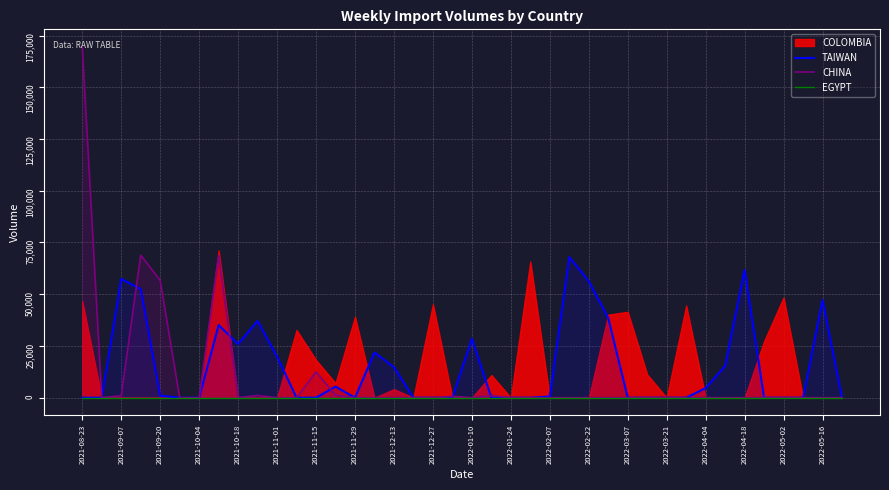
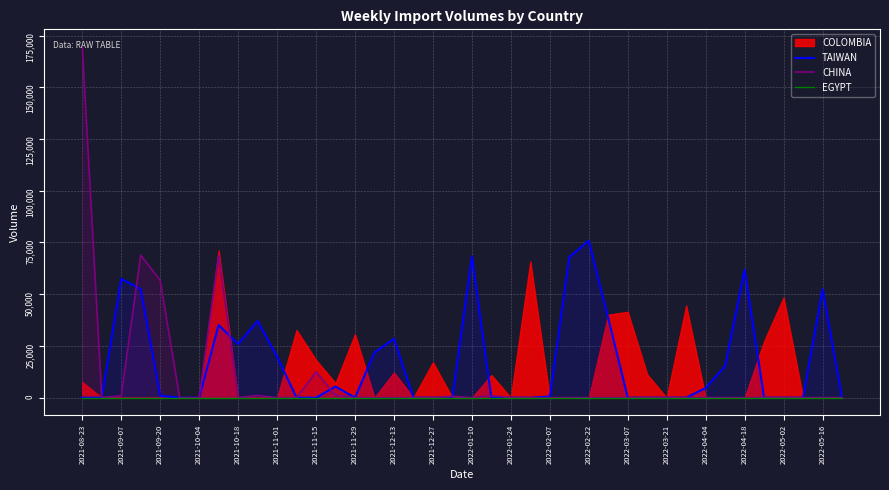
COLOMBIA, 2021-08-23: 47,000 -> 8,000
COLOMBIA, 2021-11-29: 39,000 -> 31,000
TAIWAN, 2021-12-13: 15,000 -> 29,000
COLOMBIA, 2021-12-13: 4,000 -> 12,000
COLOMBIA, 2021-12-27: 45,000 -> 17,000
TAIWAN, 2022-01-10: 29,000 -> 68,000
TAIWAN, 2022-02-22: 56,000 -> 76,000
TAIWAN, 2022-05-16: 47,000 -> 52,000
